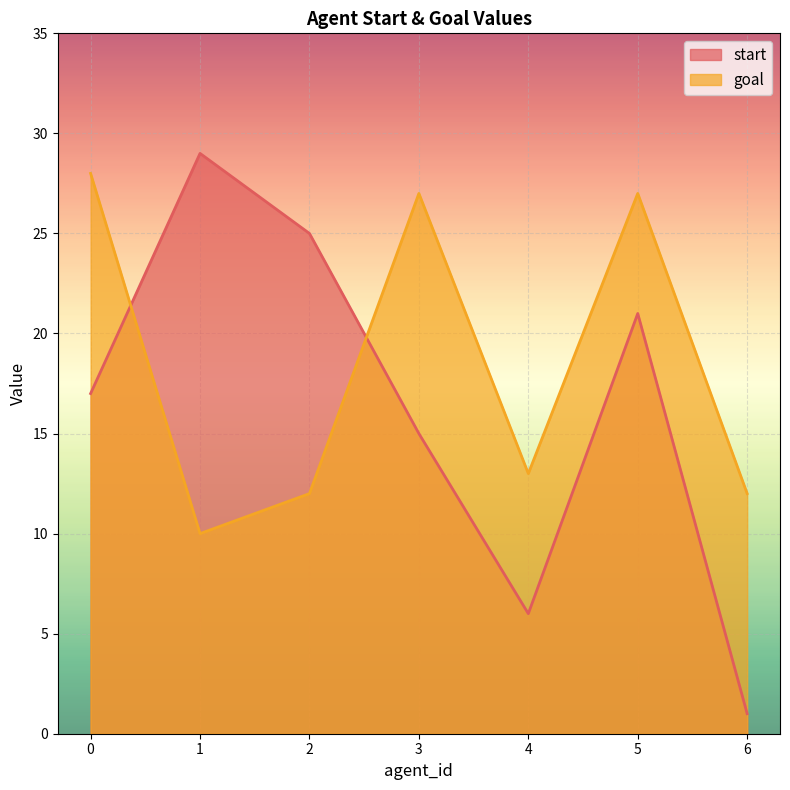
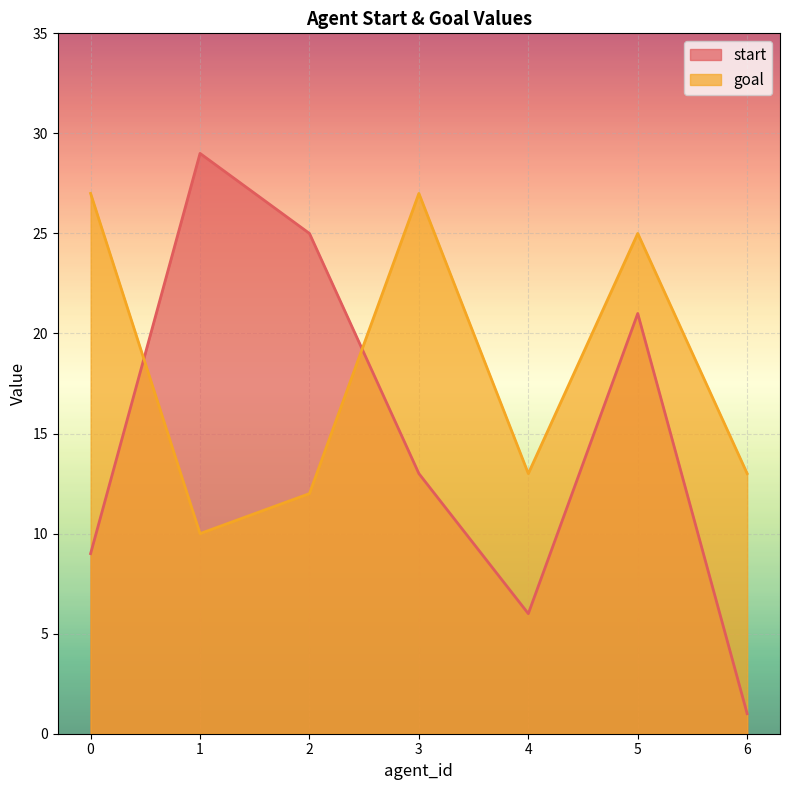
start, 0: 17 -> 9
goal, 0: 28 -> 27
start, 3: 15 -> 13
goal, 5: 27 -> 25
goal, 6: 12 -> 13
